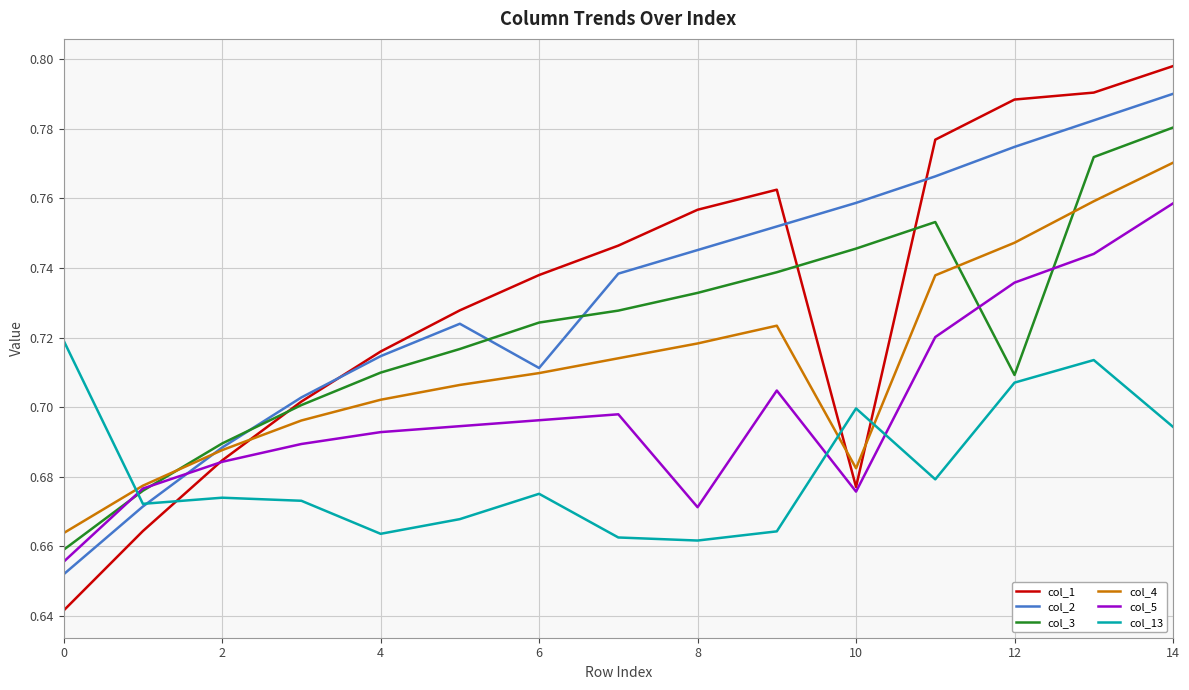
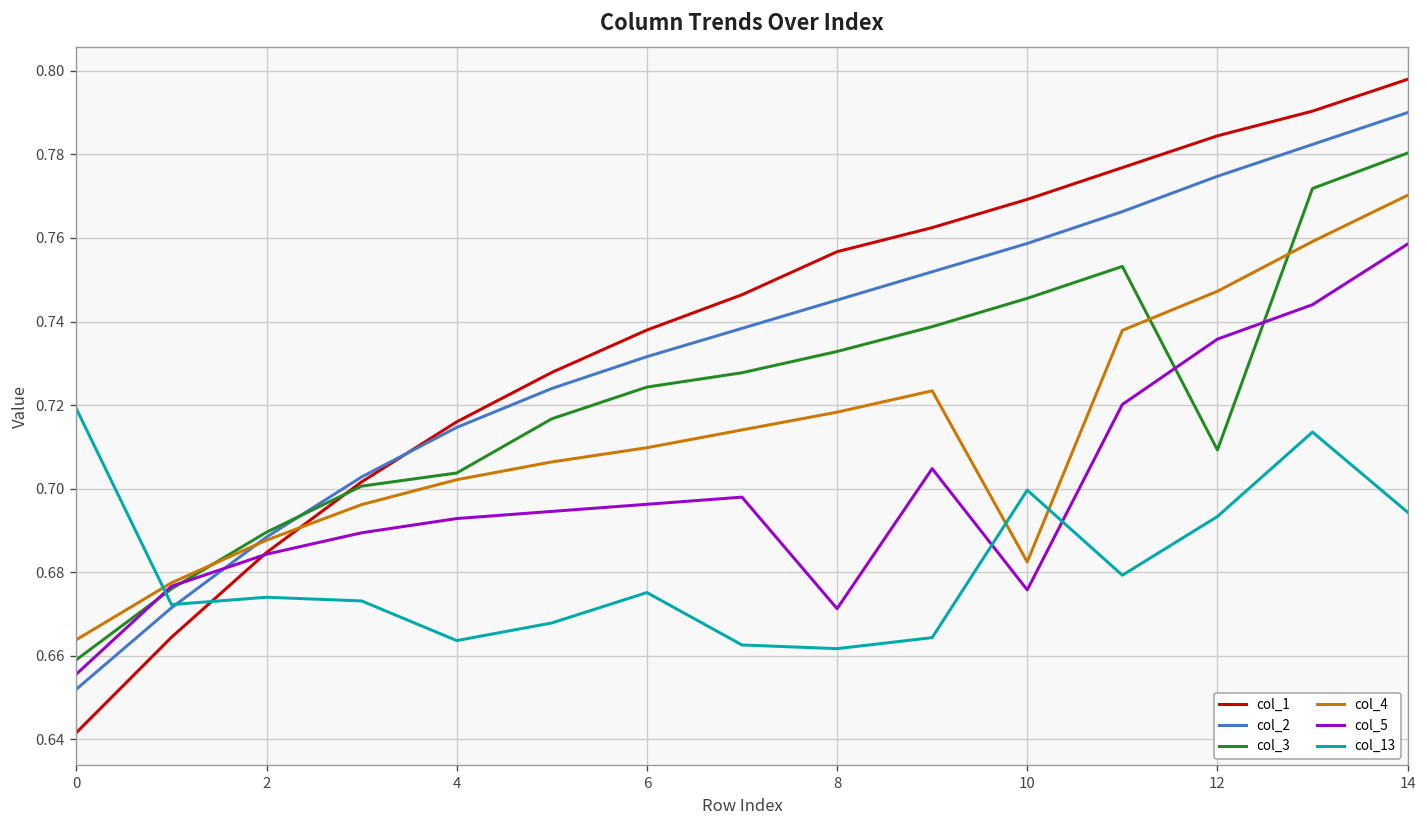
col_3, 4: 0.710 -> 0.704
col_2, 6: 0.711 -> 0.732
col_1, 10: 0.677 -> 0.769
col_1, 12: 0.788 -> 0.784
col_13, 12: 0.707 -> 0.693
